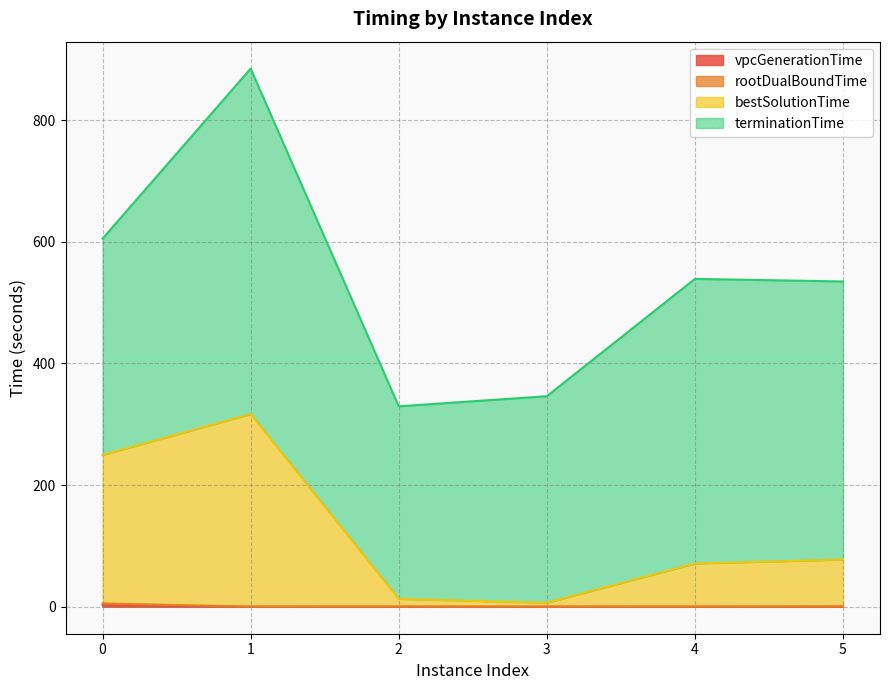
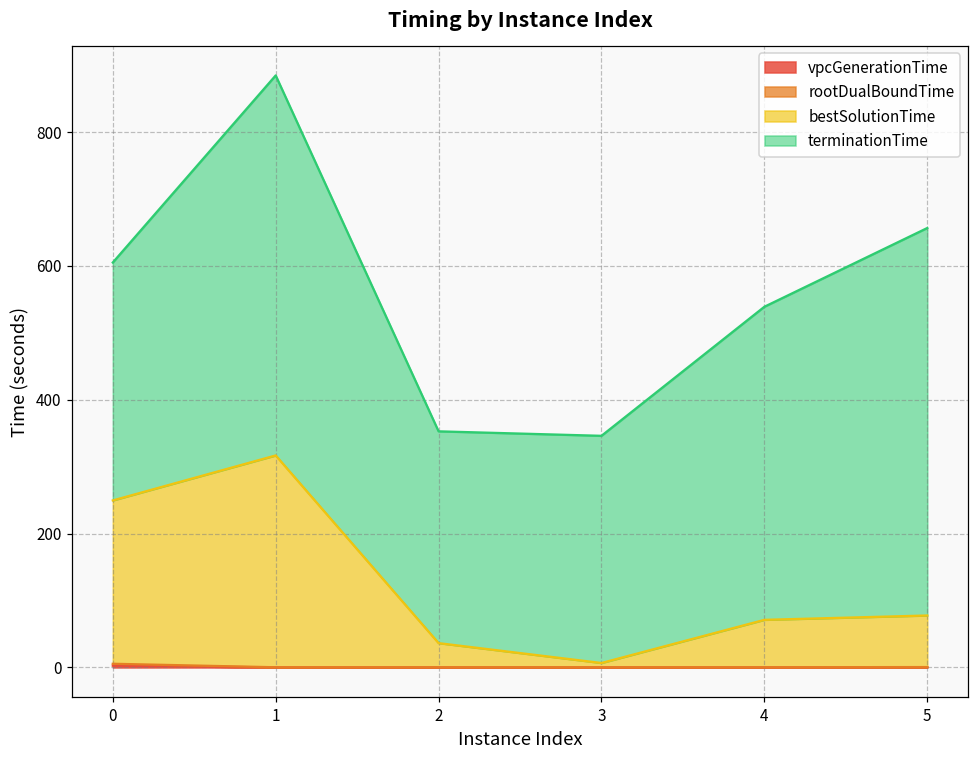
bestSolutionTime, 2: 10 -> 40
terminationTime, 5: 460 -> 580
